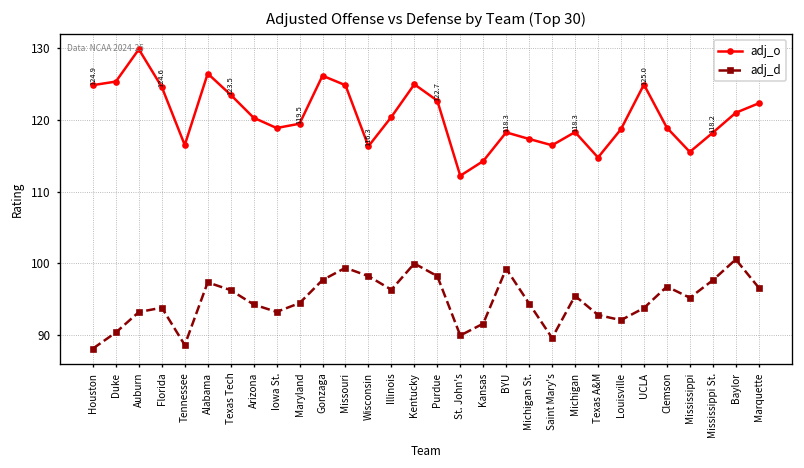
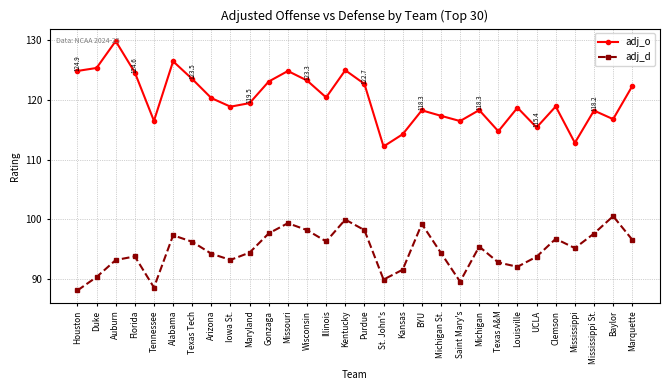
adj_o, Gonzaga: 126 -> 123
adj_o, Wisconsin: 116.3 -> 123.3
adj_o, UCLA: 125.0 -> 115.4
adj_o, Mississippi: 116 -> 113
adj_o, Baylor: 121 -> 117
